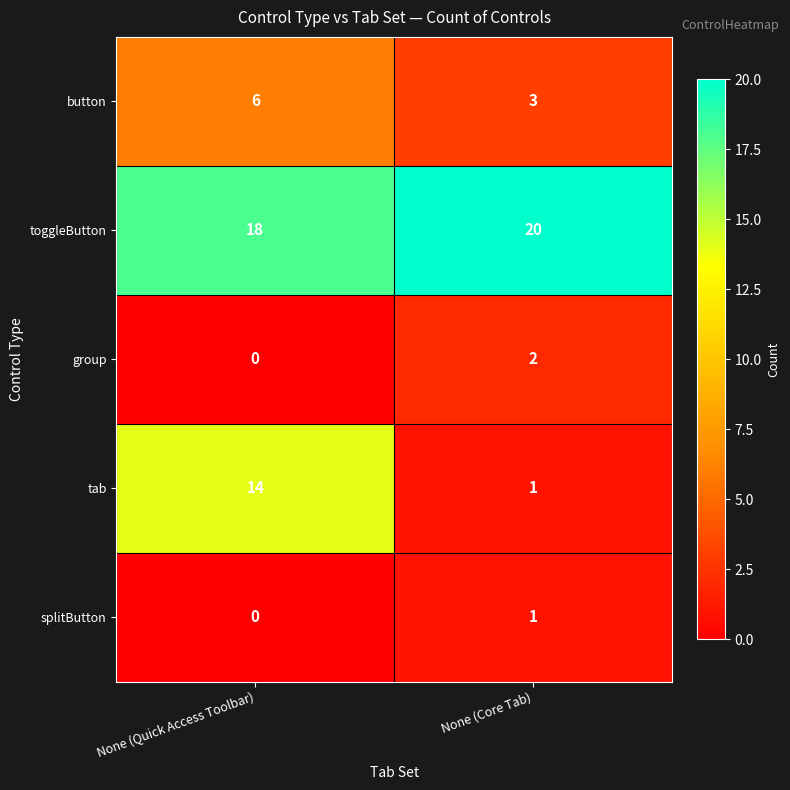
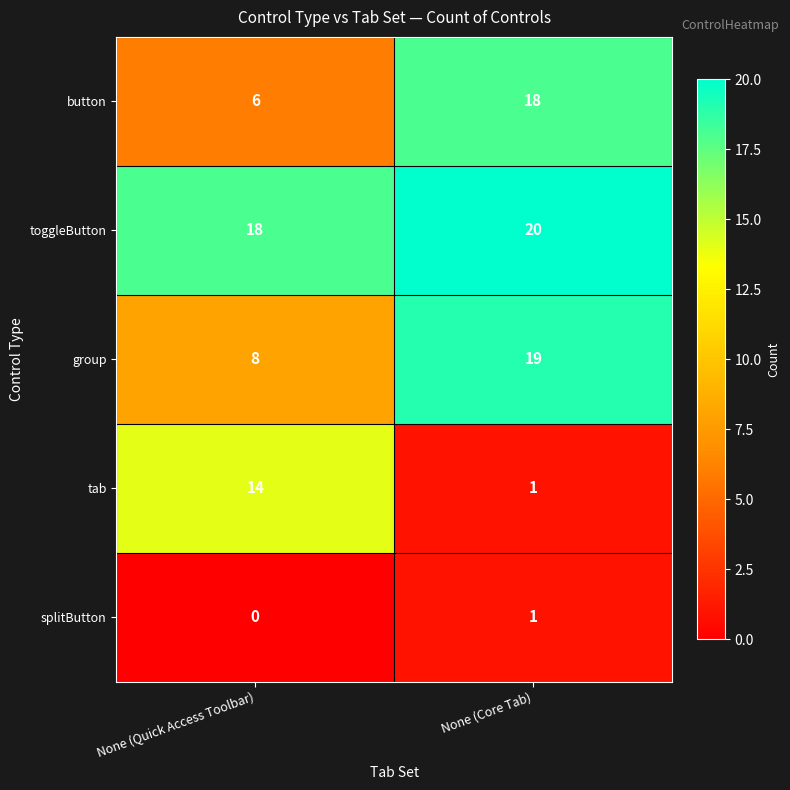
button, None (Core Tab): 3 -> 18
group, None (Quick Access Toolbar): 0 -> 8
group, None (Core Tab): 2 -> 19
